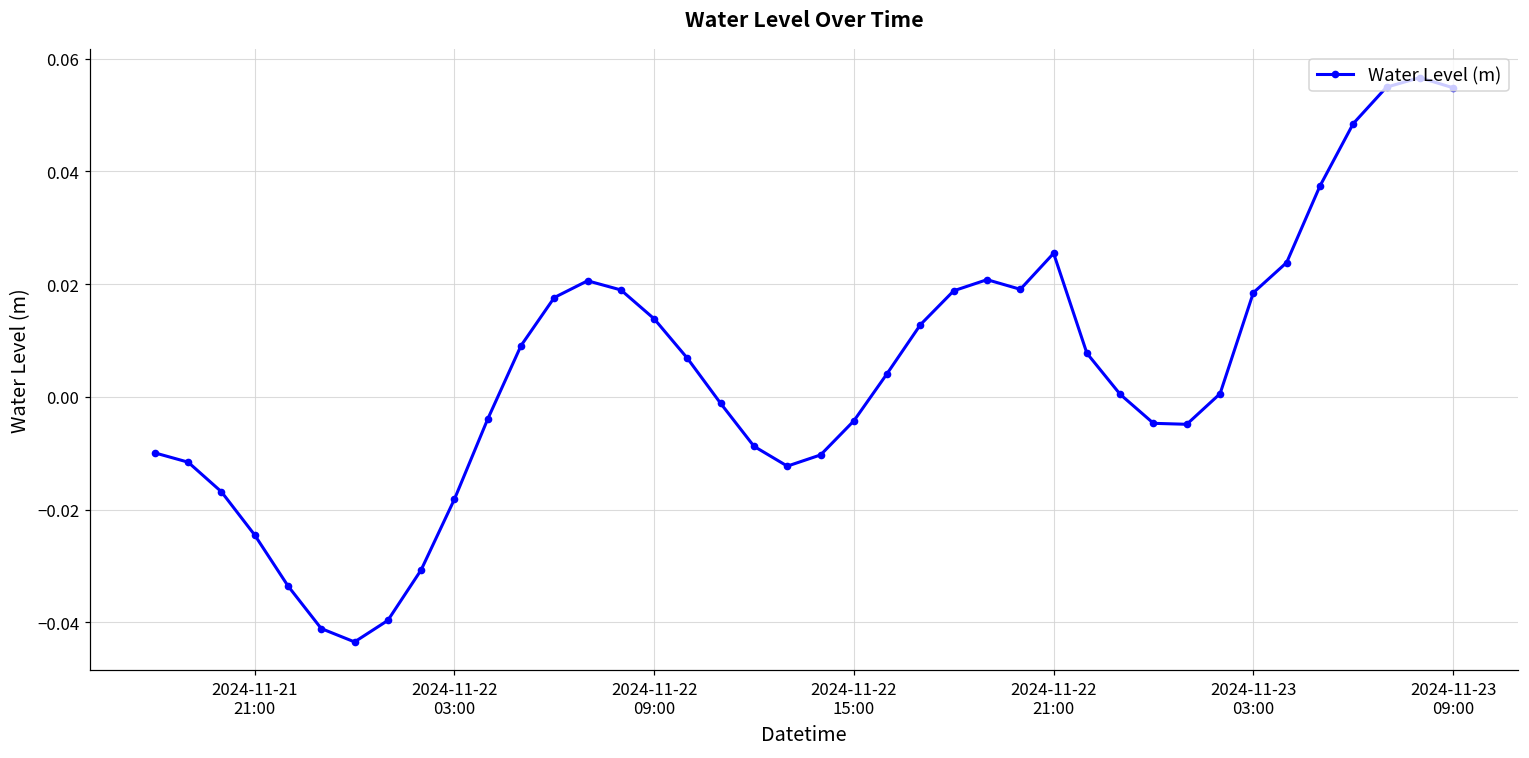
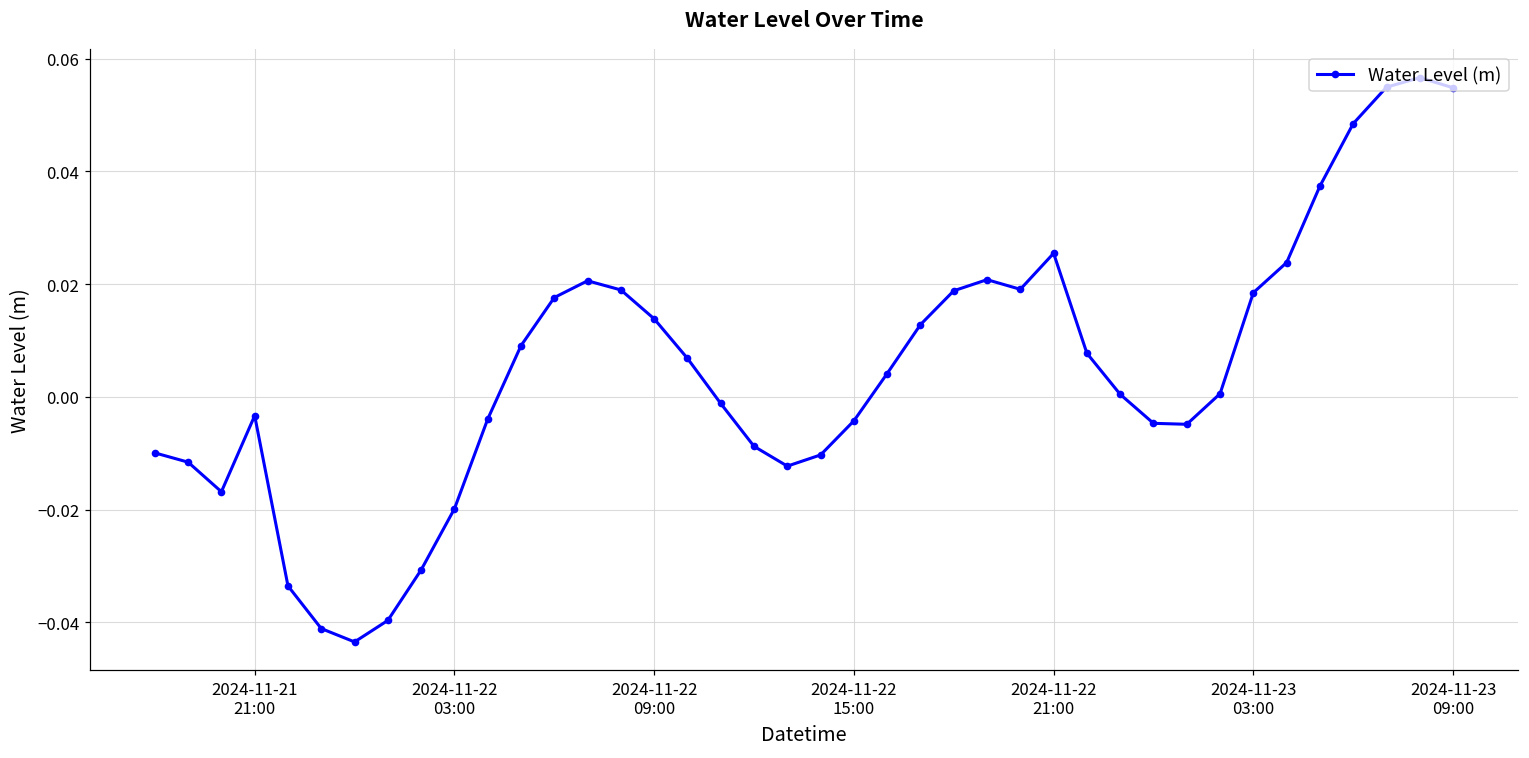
2024-11-21 21:00: -0.024 -> -0.003
2024-11-22 03:00: -0.018 -> -0.020
